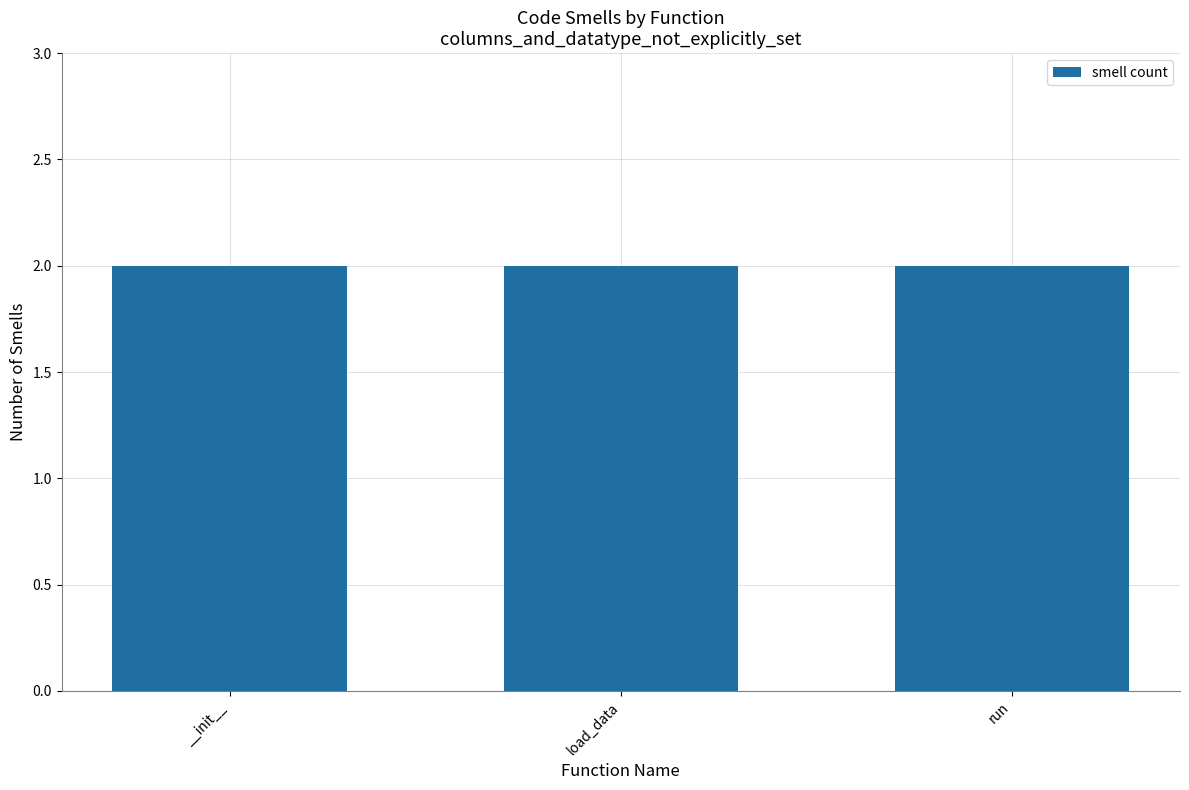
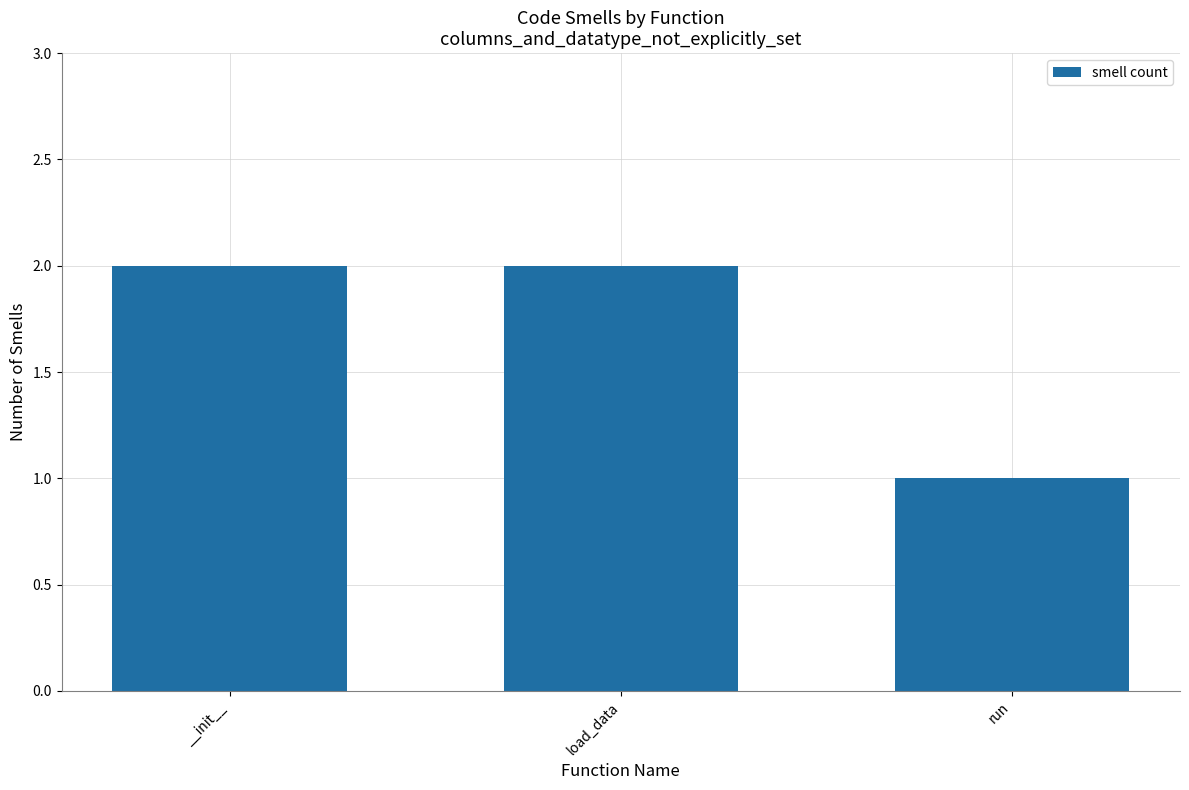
run: 2 -> 1
